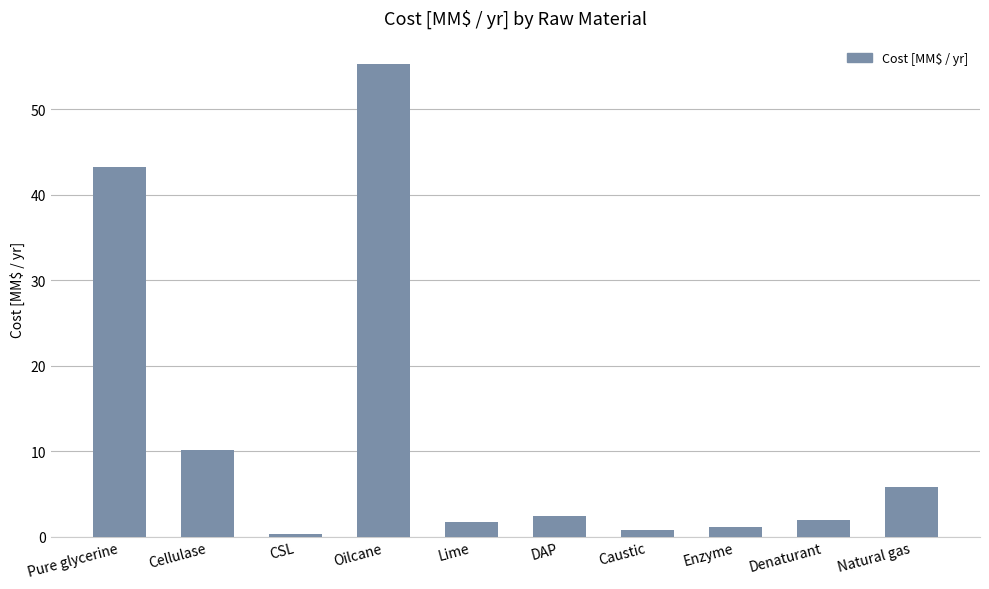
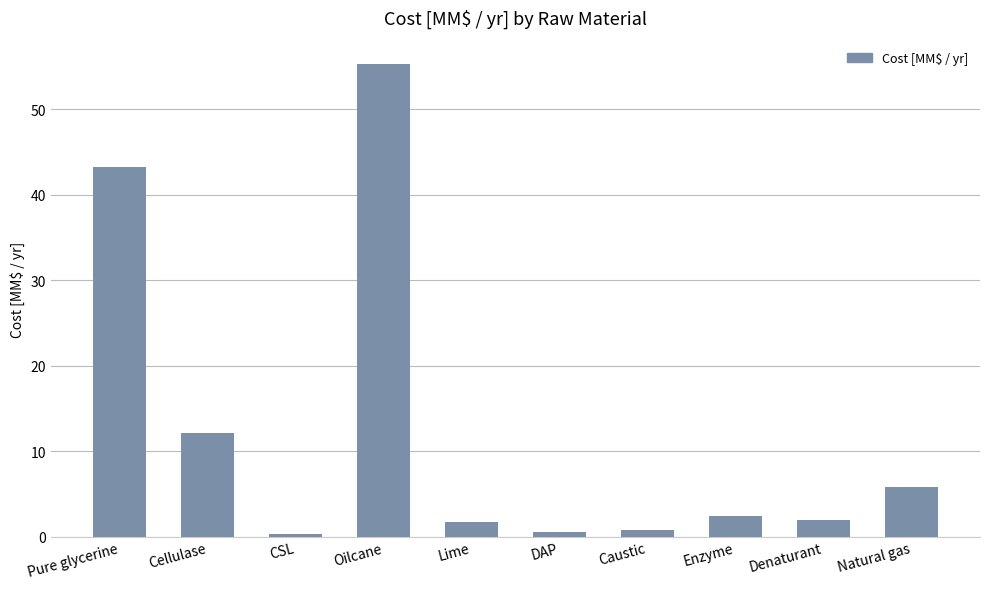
Cellulase: 10 -> 12
DAP: 2 -> 1
Enzyme: 1 -> 2
